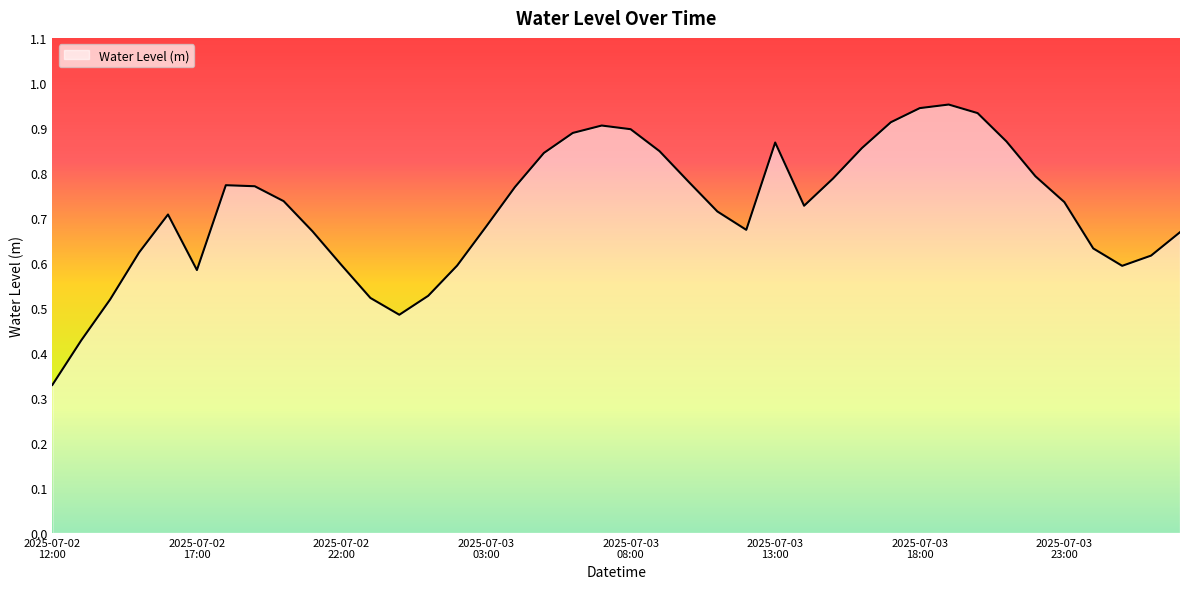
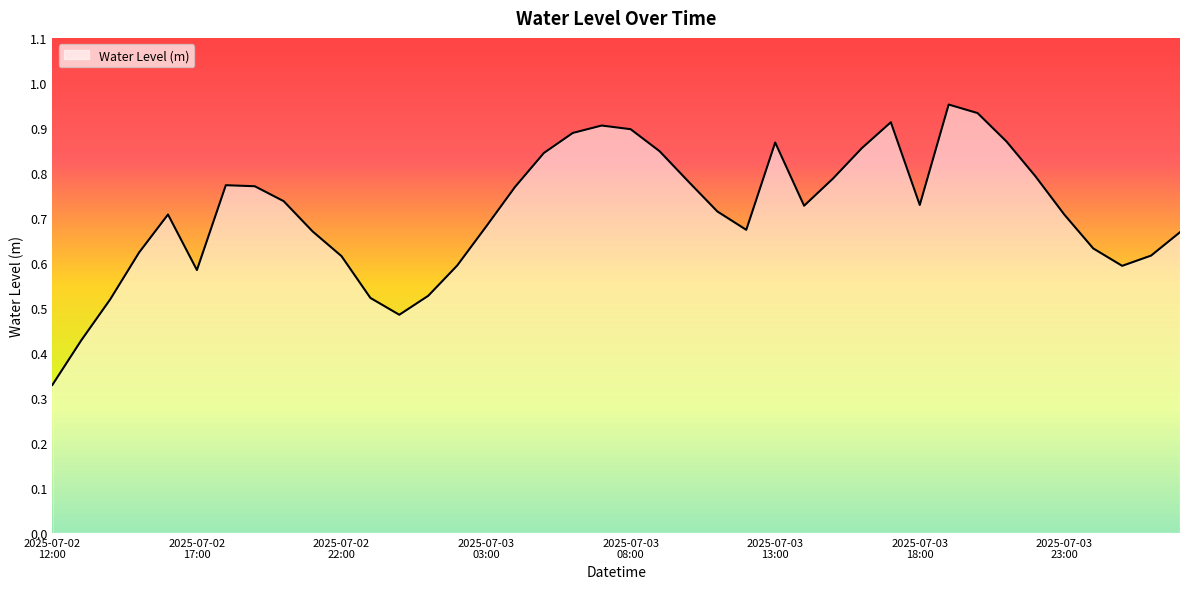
2025-07-02 22:00: 0.60 -> 0.62
2025-07-03 18:00: 0.94 -> 0.73
2025-07-03 23:00: 0.74 -> 0.71
